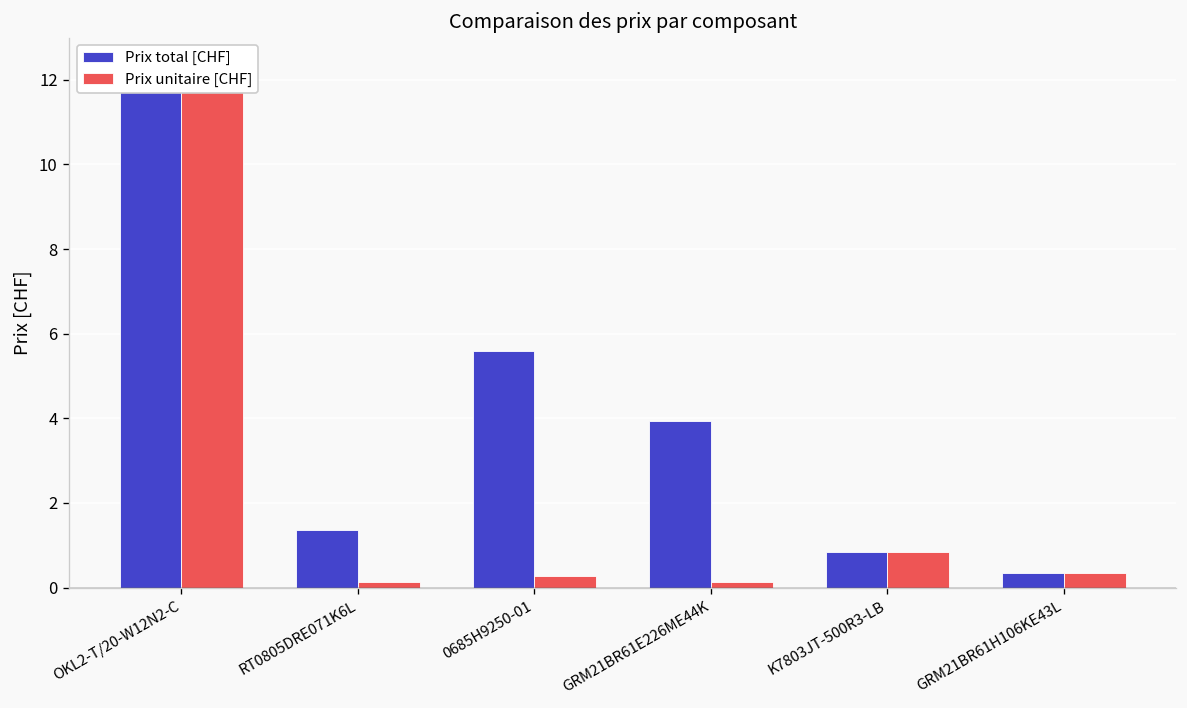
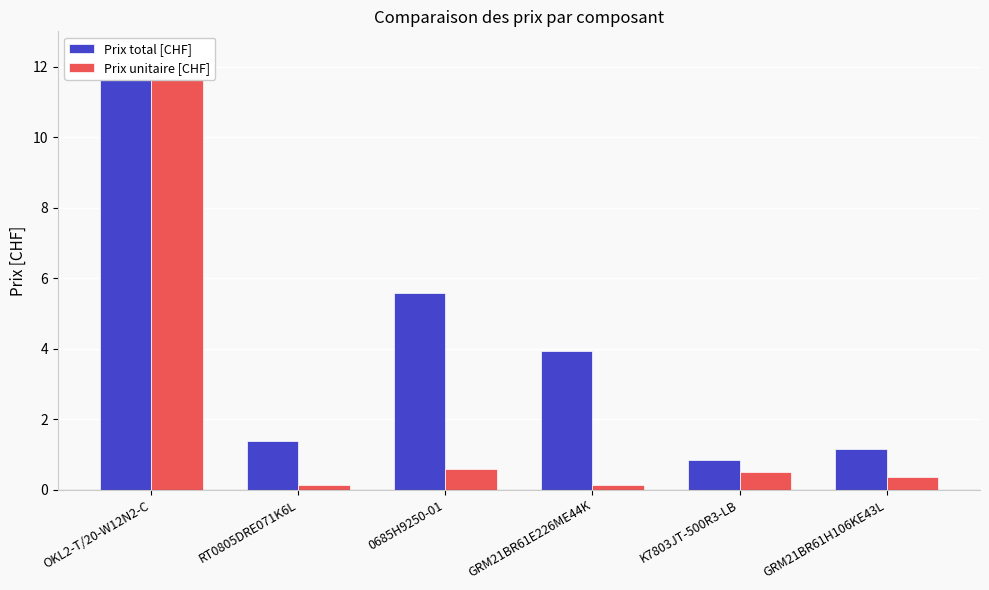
Prix unitaire [CHF], 0685H9250-01: 0.3 -> 0.6
Prix unitaire [CHF], K7803JT-500R3-LB: 0.9 -> 0.5
Prix total [CHF], GRM21BR61H106KE43L: 0.4 -> 1.1
